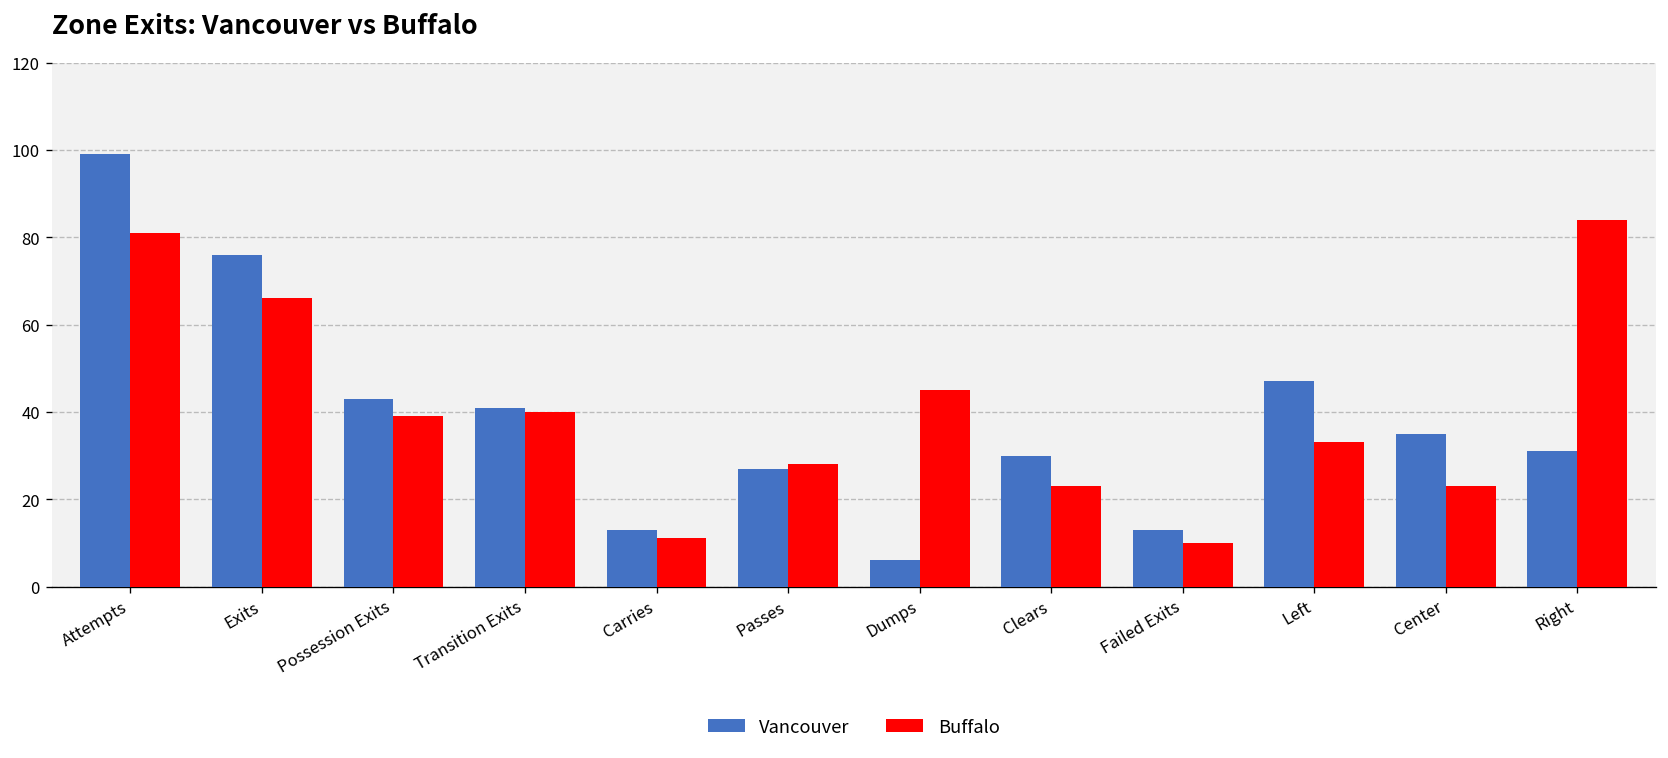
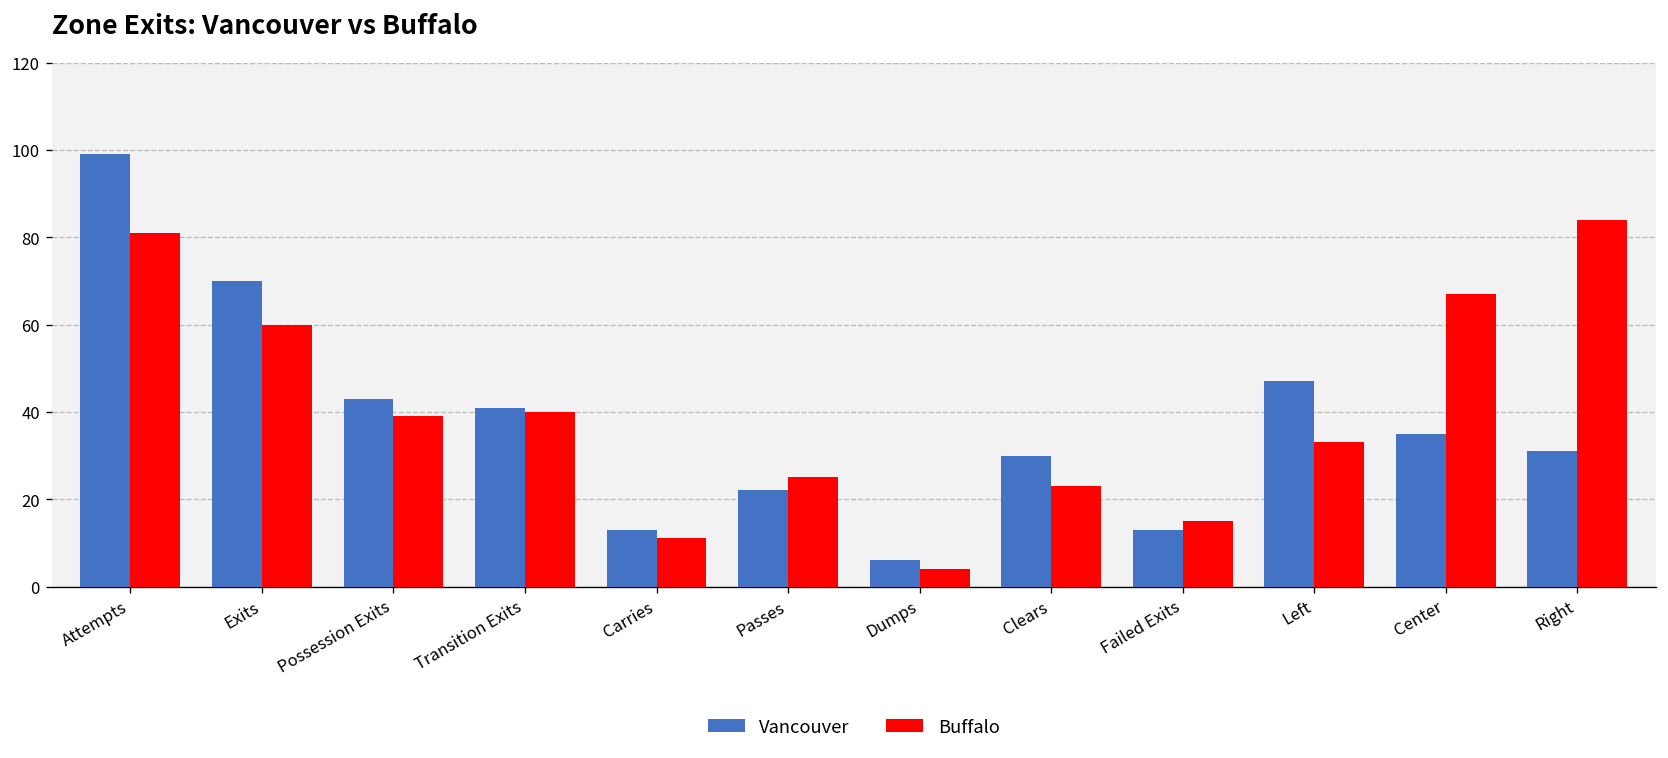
Vancouver, Exits: 76 -> 70
Buffalo, Exits: 66 -> 60
Vancouver, Passes: 27 -> 22
Buffalo, Passes: 28 -> 25
Buffalo, Dumps: 45 -> 4
Buffalo, Failed Exits: 10 -> 15
Buffalo, Center: 23 -> 67
